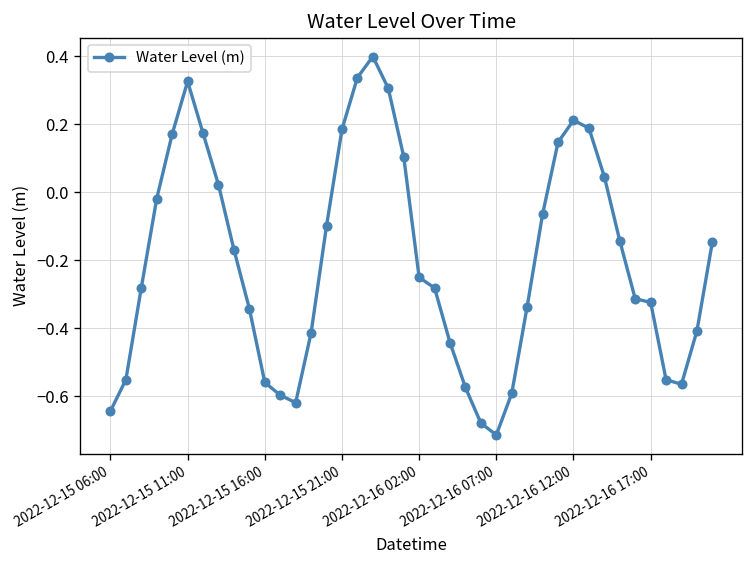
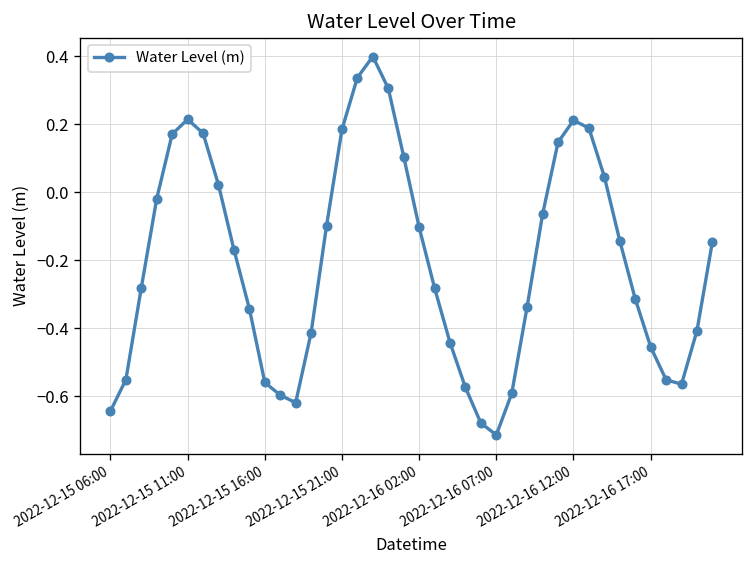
2022-12-15 11:00: 0.33 -> 0.21
2022-12-16 02:00: -0.25 -> -0.10
2022-12-16 17:00: -0.32 -> -0.45
